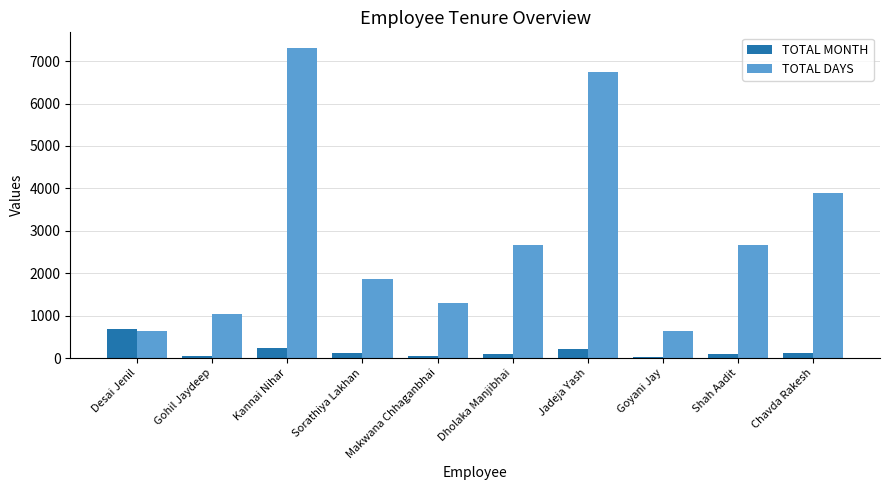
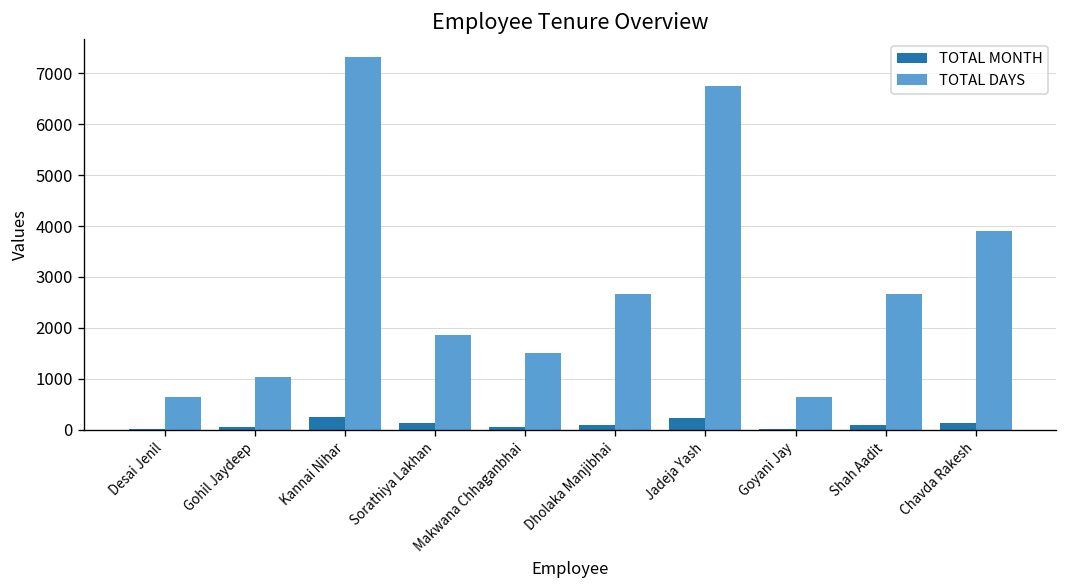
TOTAL MONTH, Desai Jenil: 700 -> 0
TOTAL DAYS, Makwana Chhaganbhai: 1300 -> 1500
